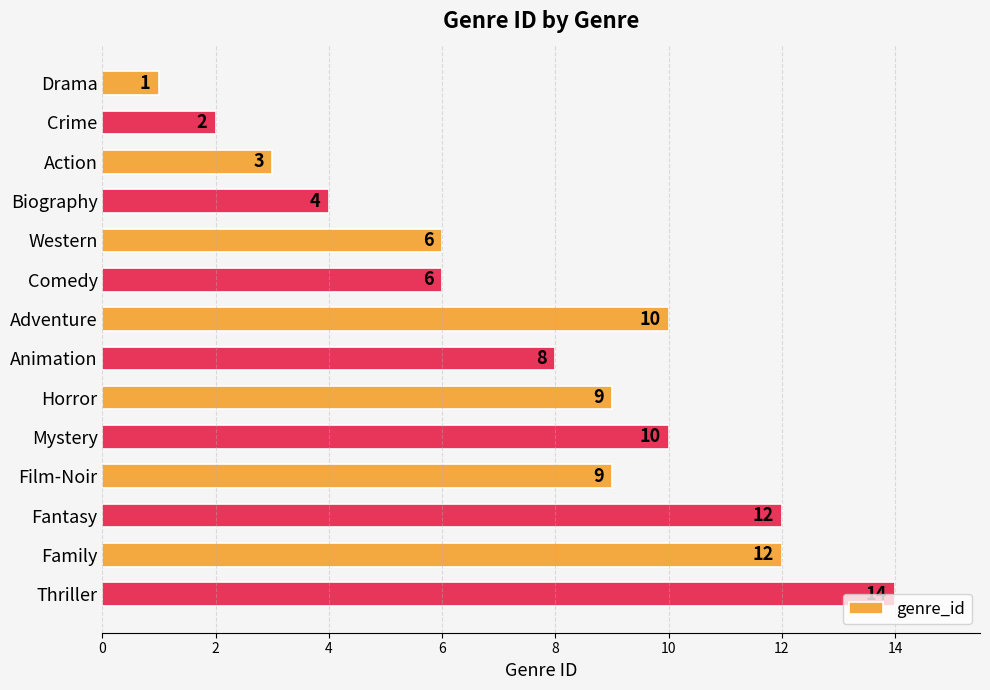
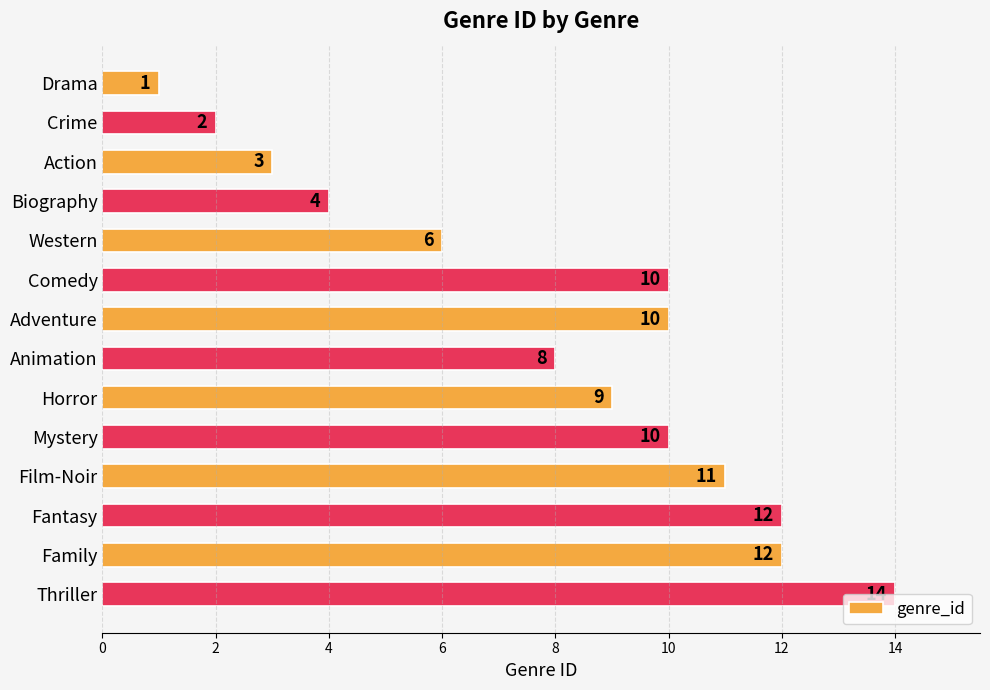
Comedy: 6 -> 10
Film-Noir: 9 -> 11
